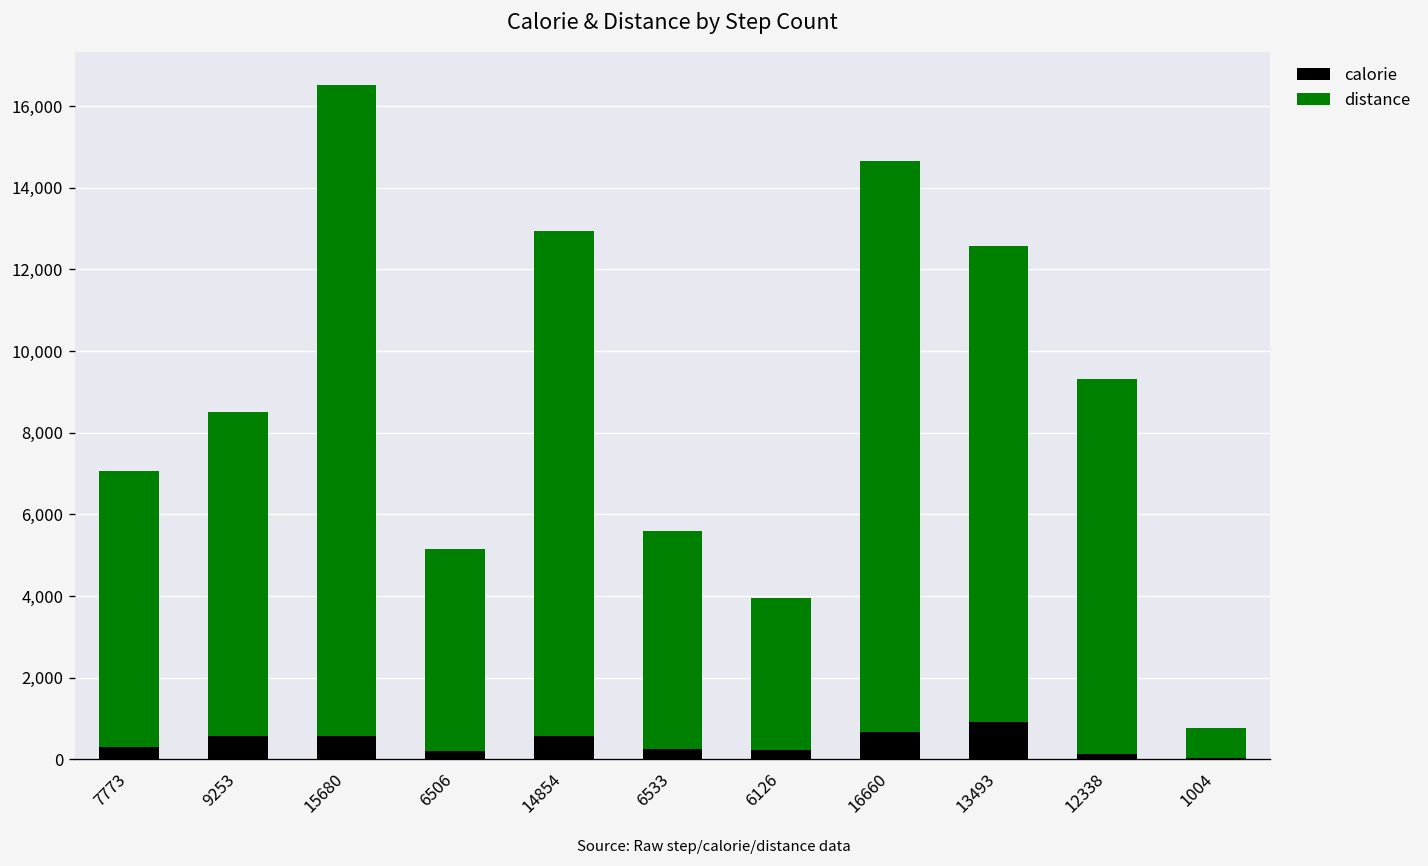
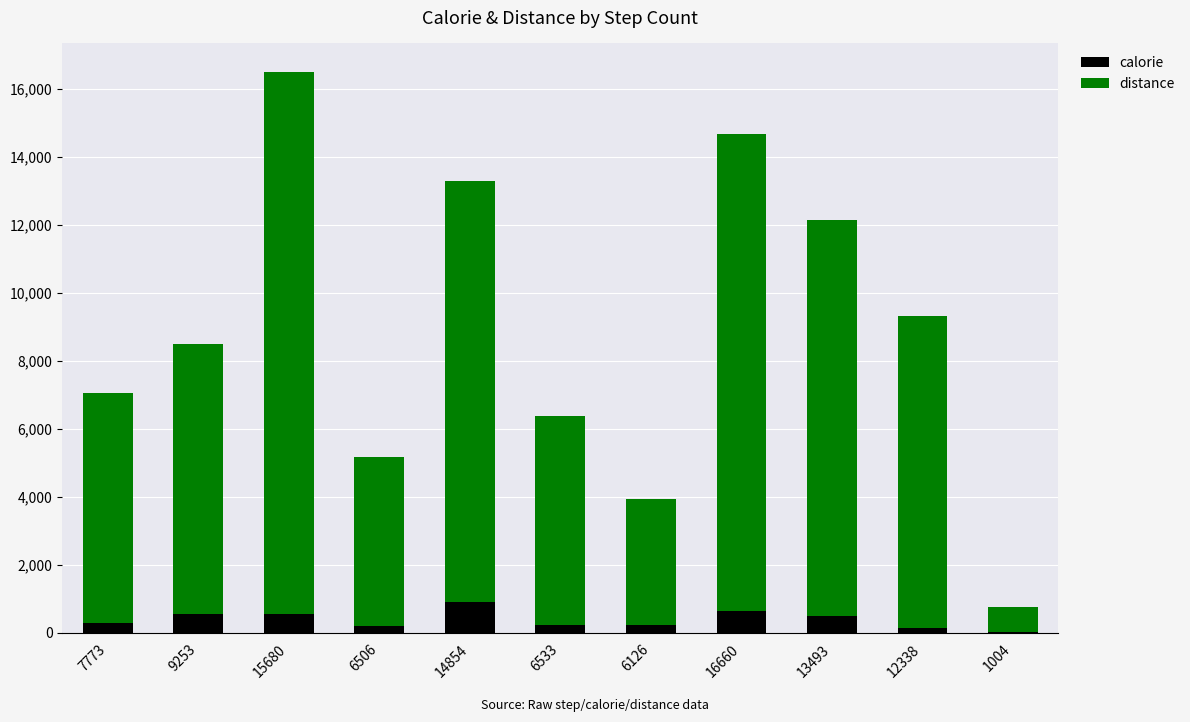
calorie, 14854: 600 -> 900
distance, 6533: 5,400 -> 6,100
calorie, 13493: 900 -> 500
